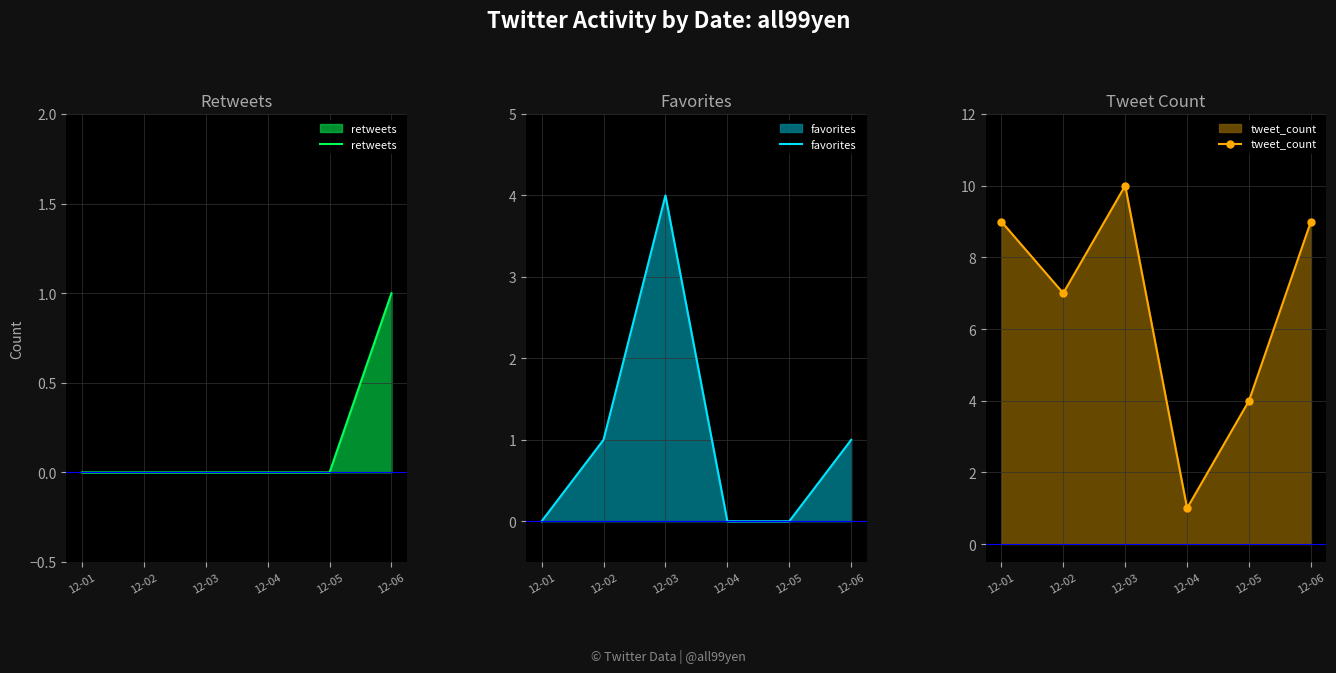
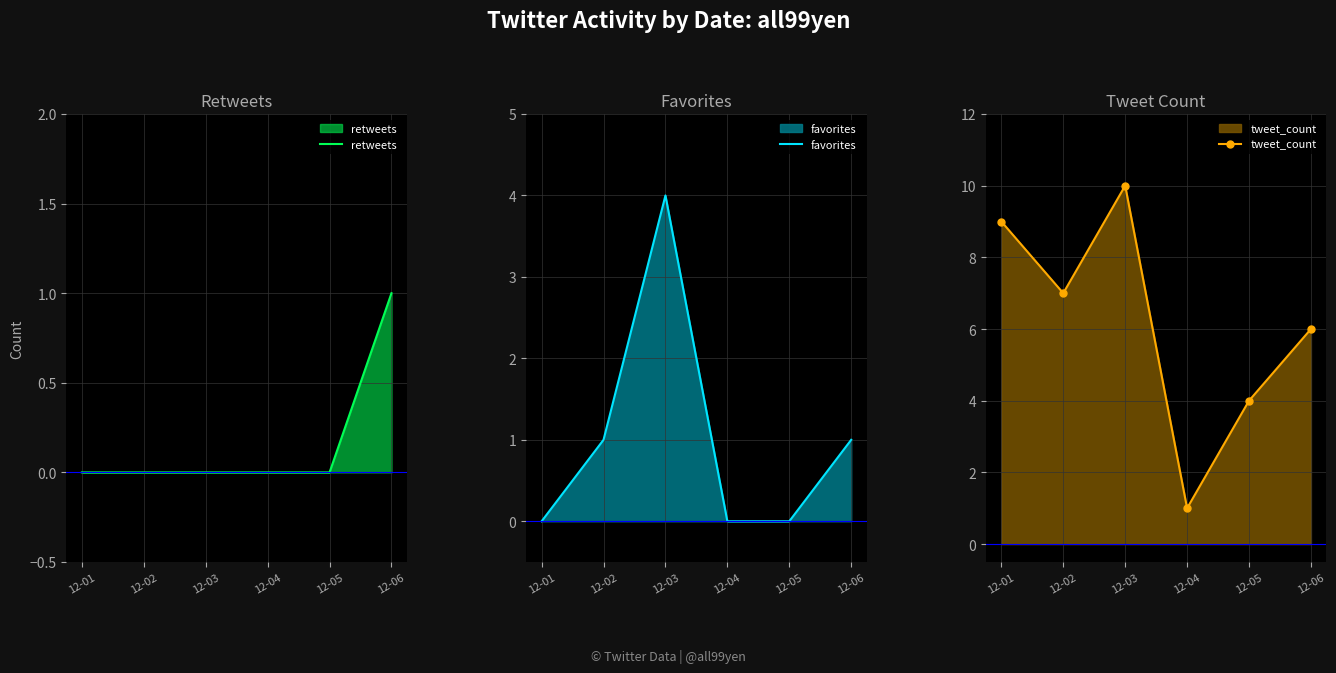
Tweet Count, 12-06: 9 -> 6
